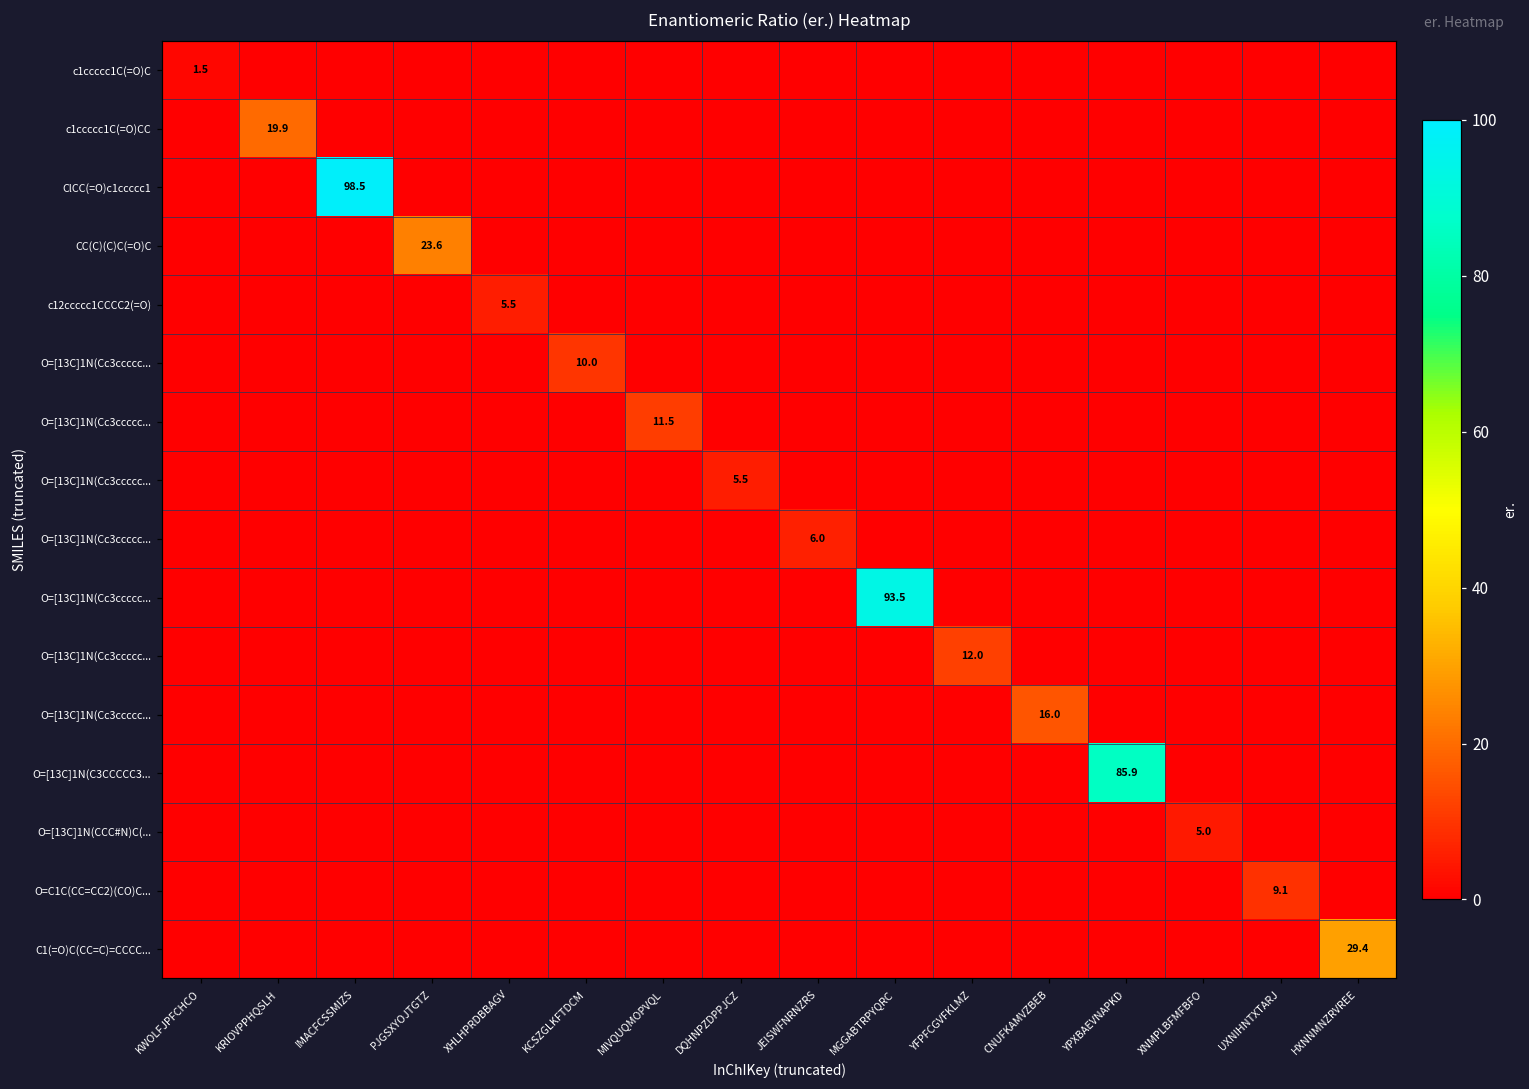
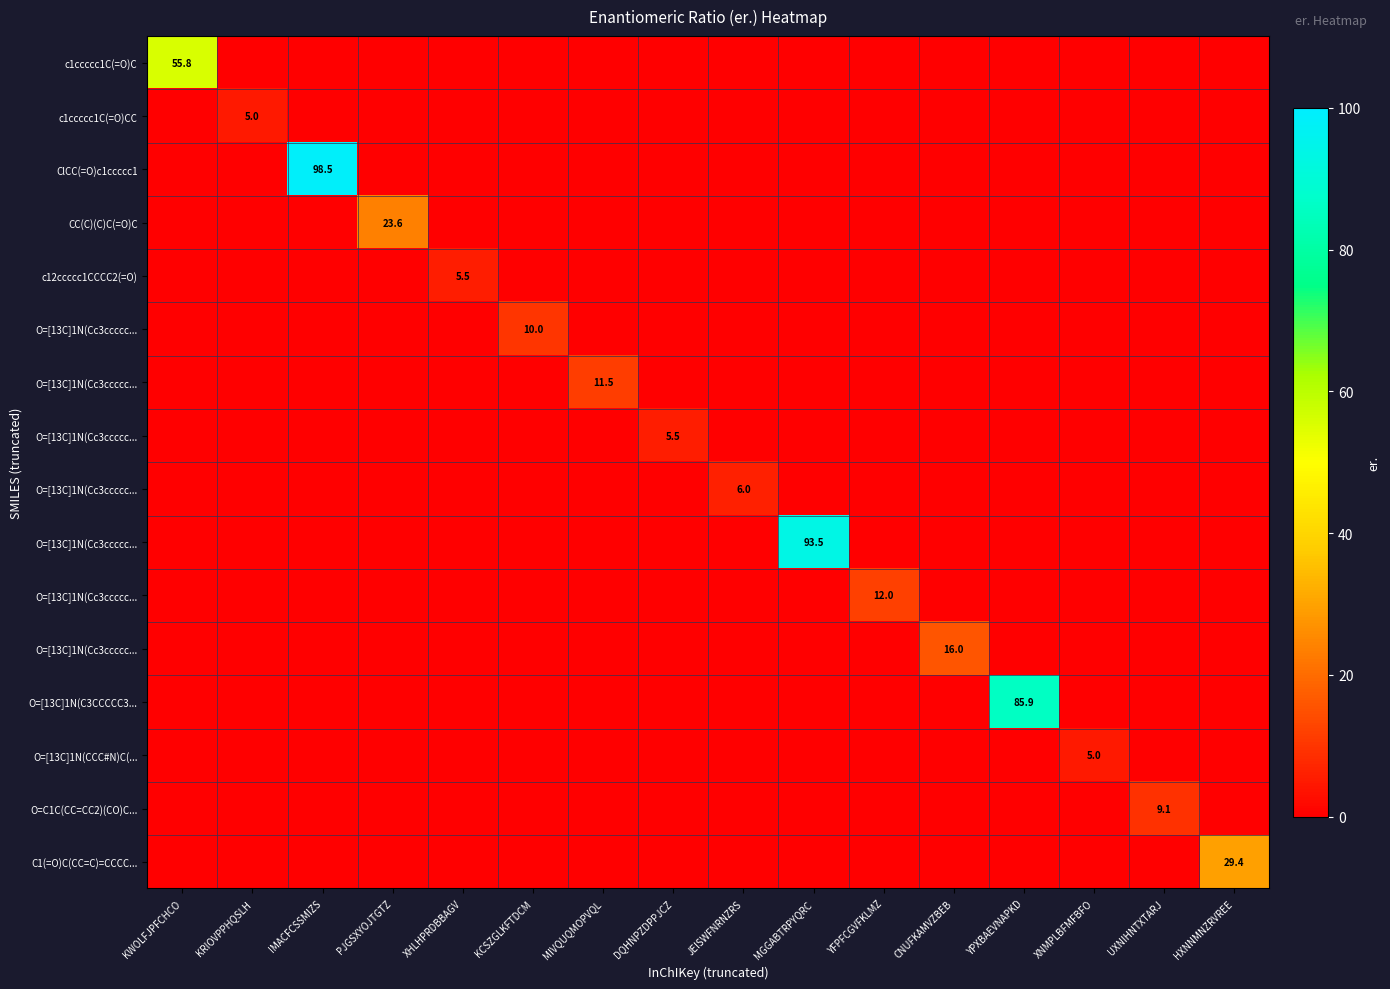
c1ccccc1C(=O)C, KWOLFJPFCHCO: 1.5 -> 55.8
c1ccccc1C(=O)CC, KRIOVPPHQSLH: 19.9 -> 5.0
